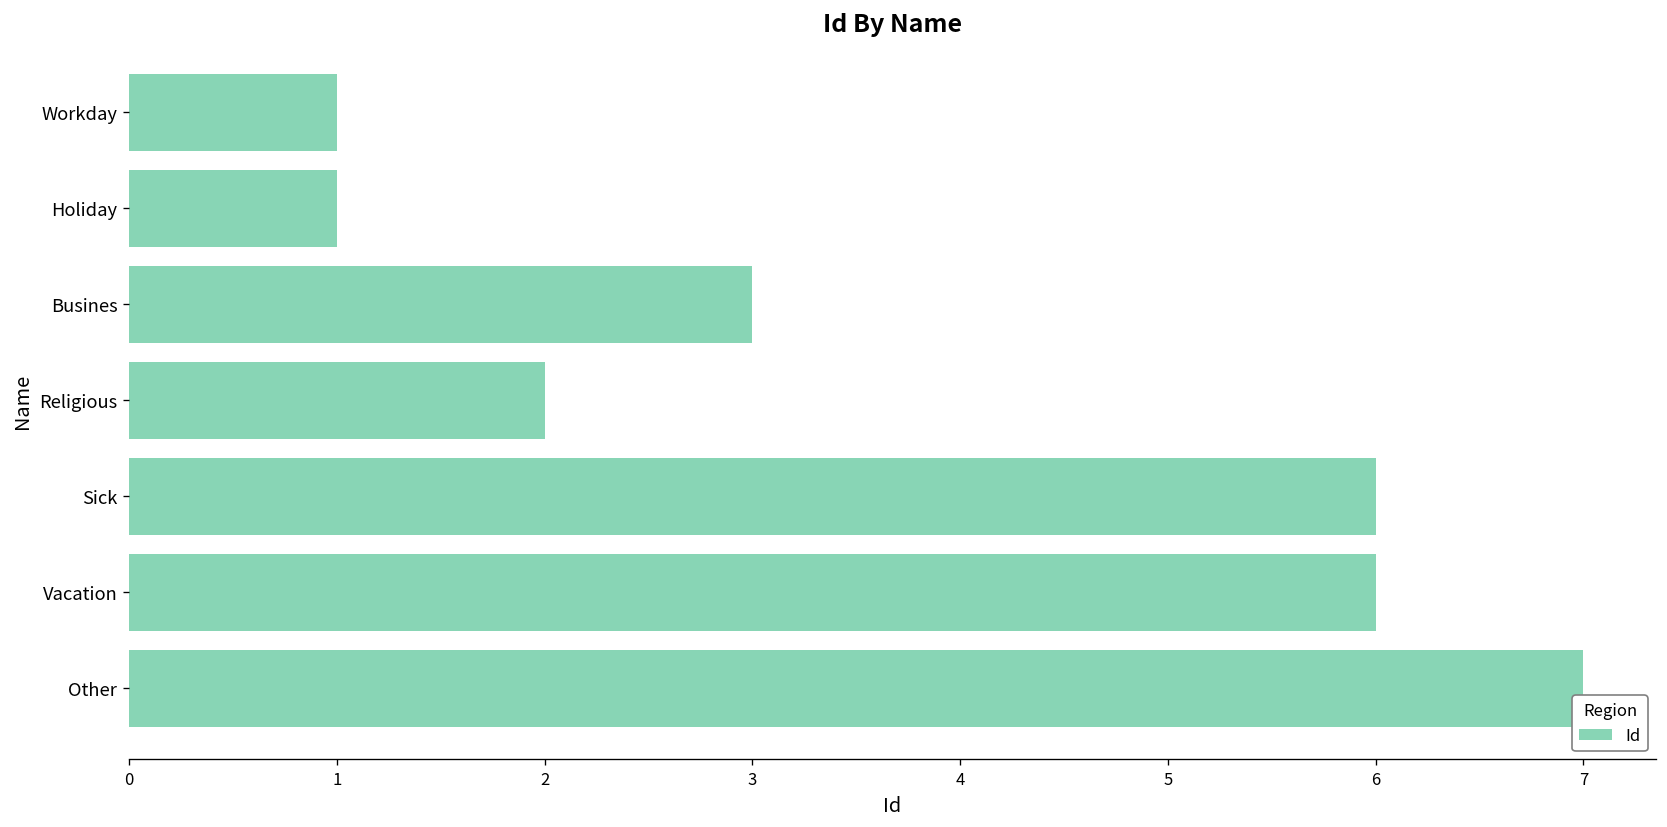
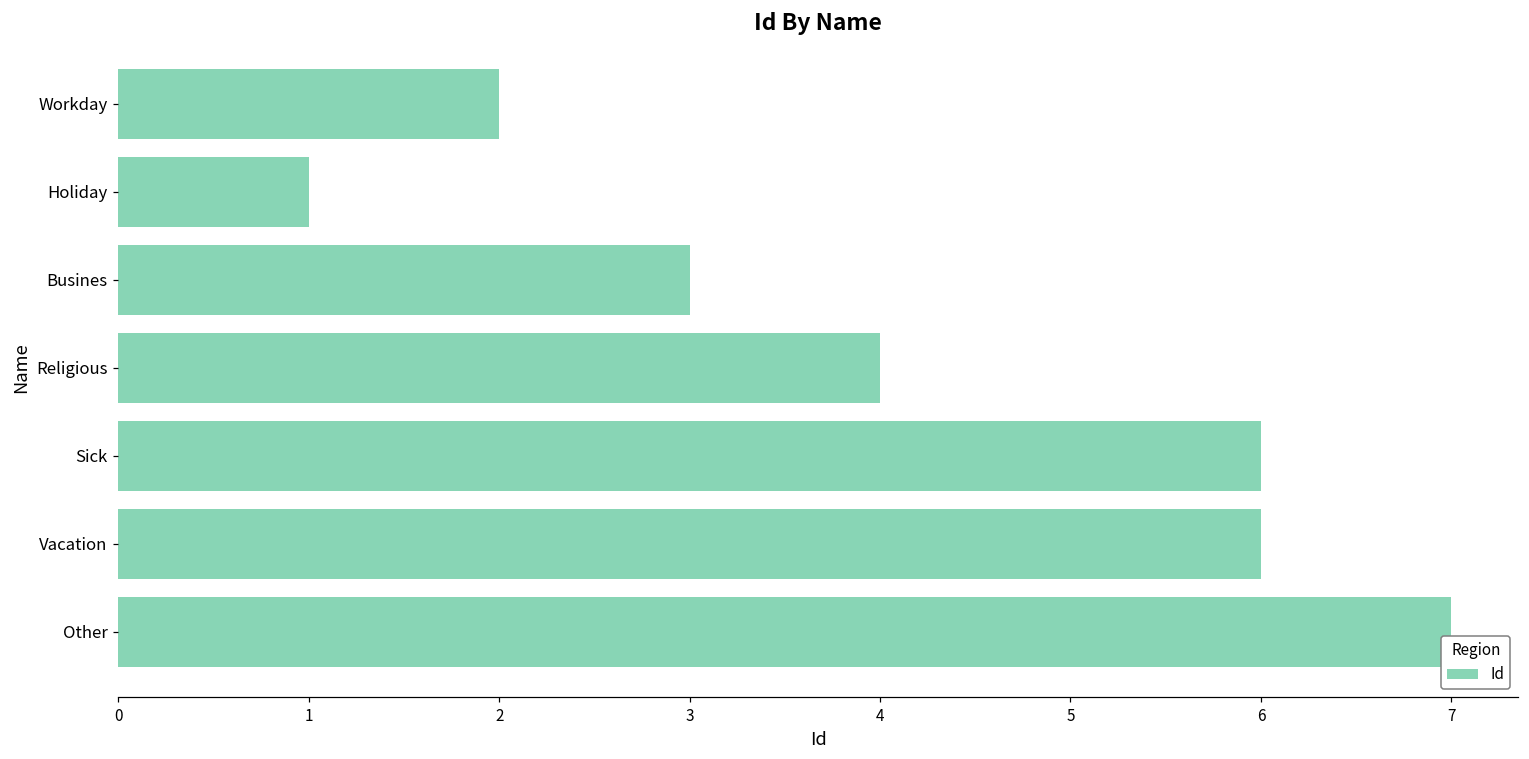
Workday: 1 -> 2
Religious: 2 -> 4
